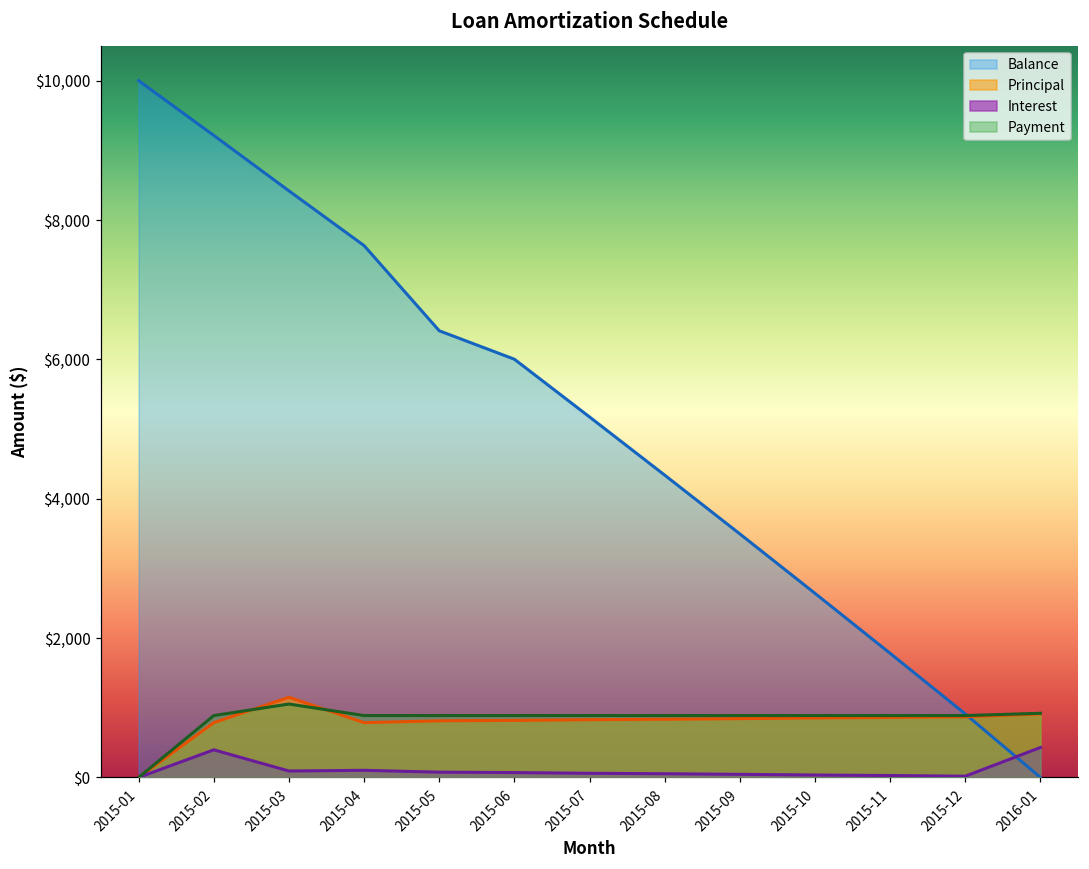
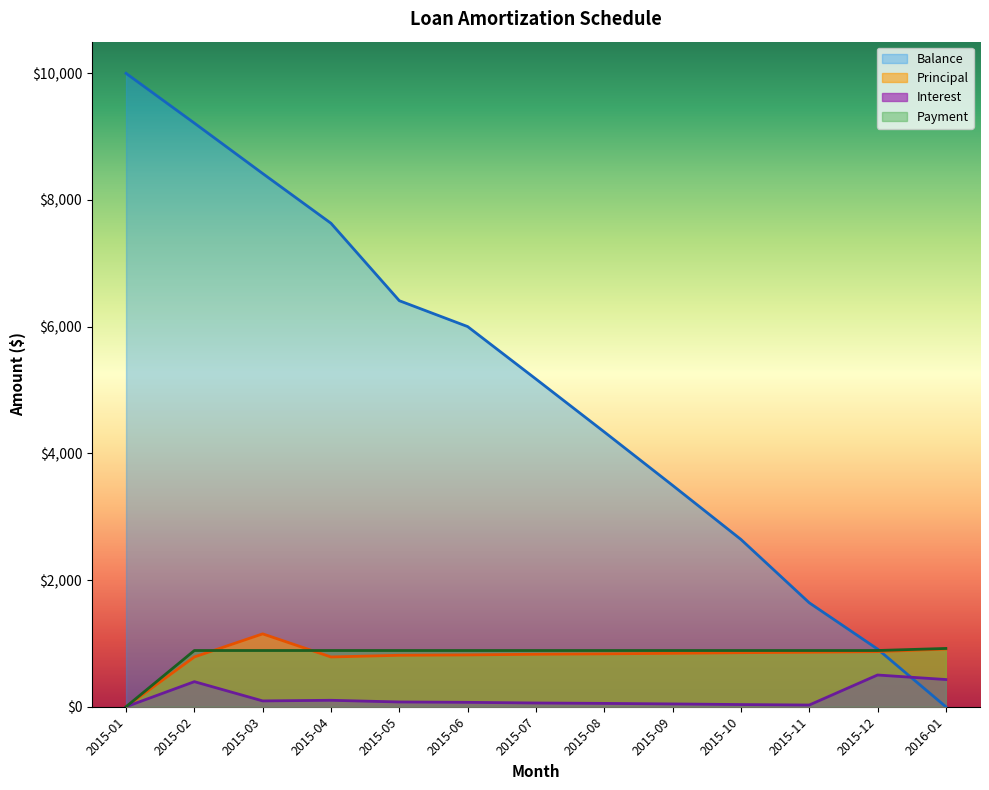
Payment, 2015-03: $1,100 -> $900
Balance, 2015-11: $1,800 -> $1,600
Interest, 2015-12: $0 -> $500
